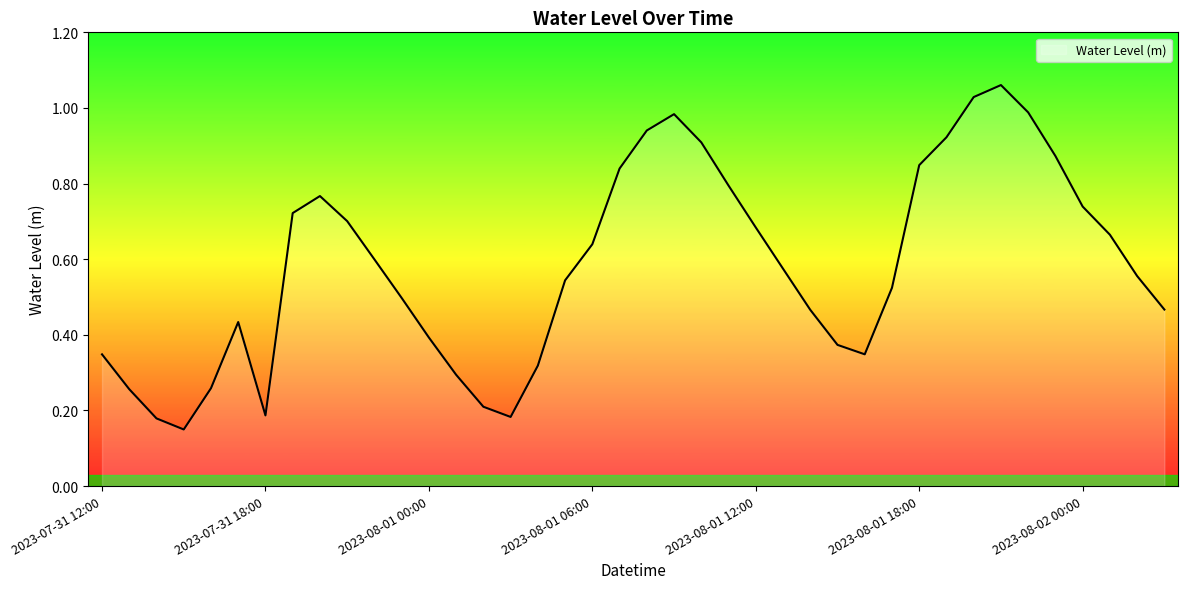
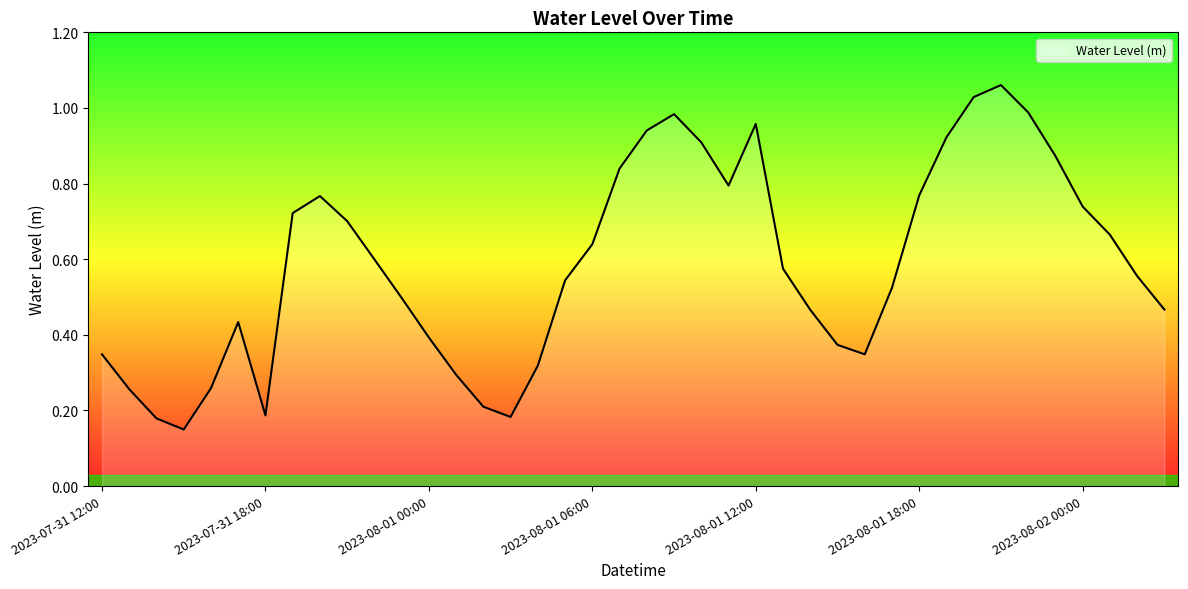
2023-08-01 12:00: 0.68 -> 0.96
2023-08-01 18:00: 0.85 -> 0.77
